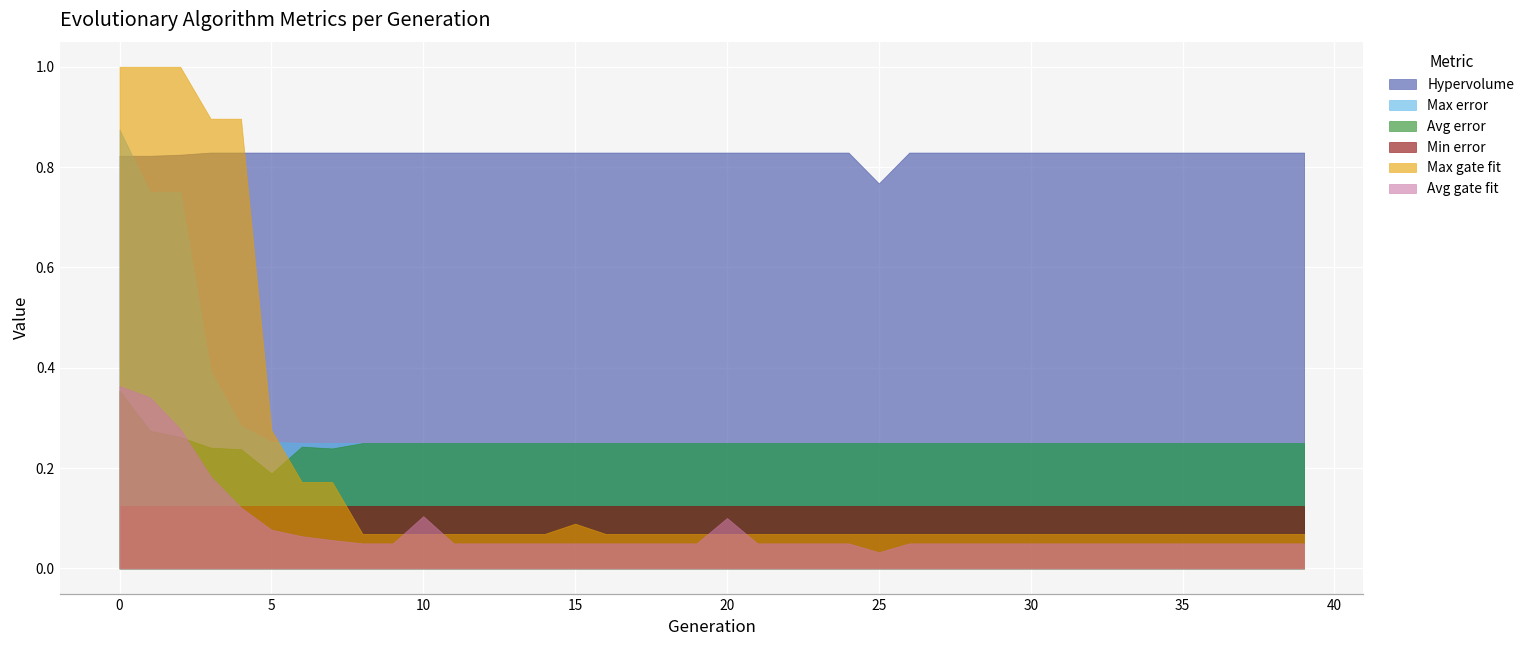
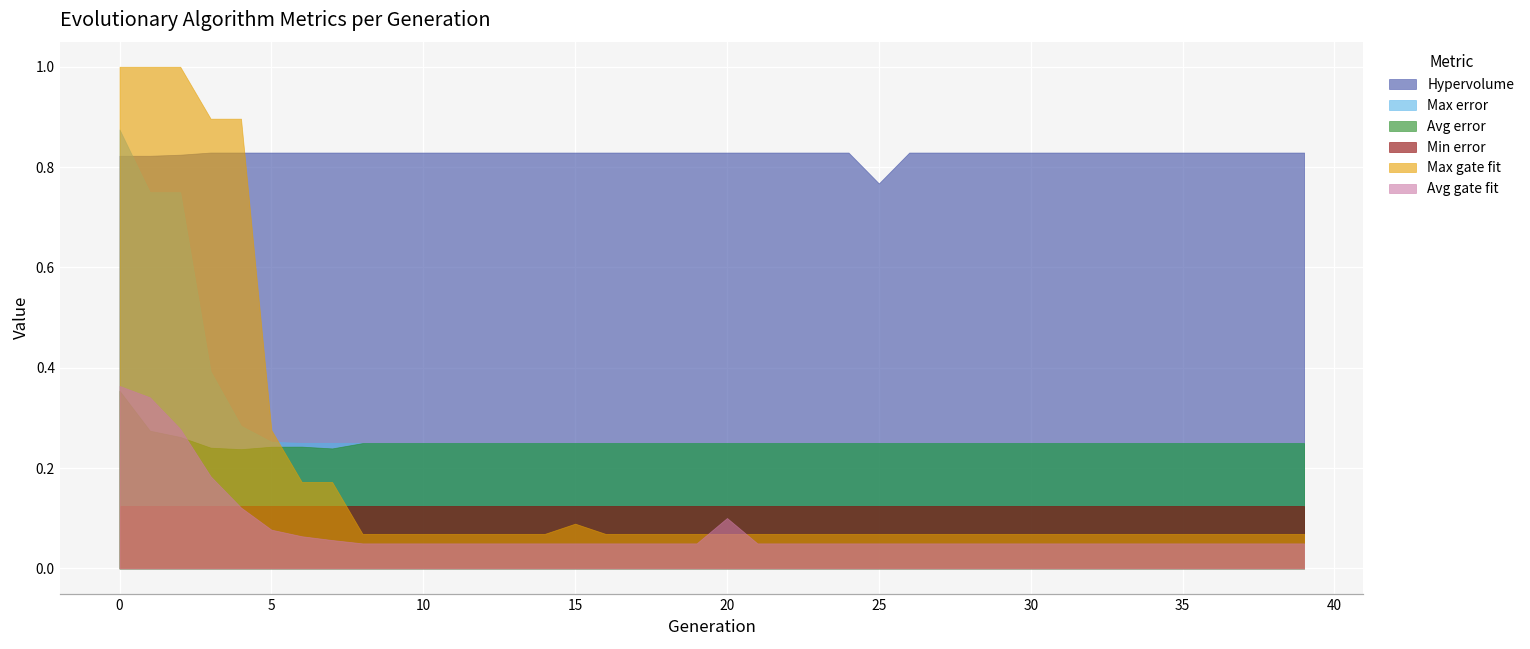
Avg error, 5: 0.19 -> 0.24
Avg gate fit, 10: 0.10 -> 0.05
Avg gate fit, 25: 0.03 -> 0.05
